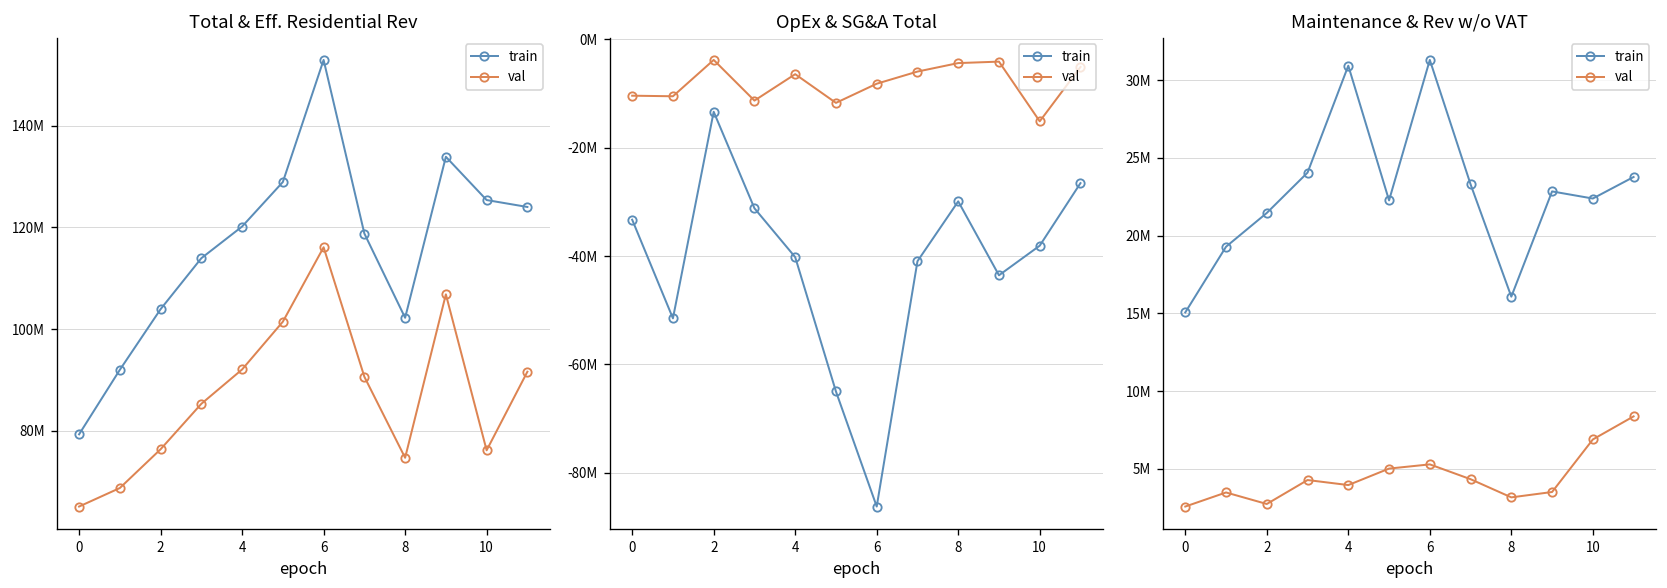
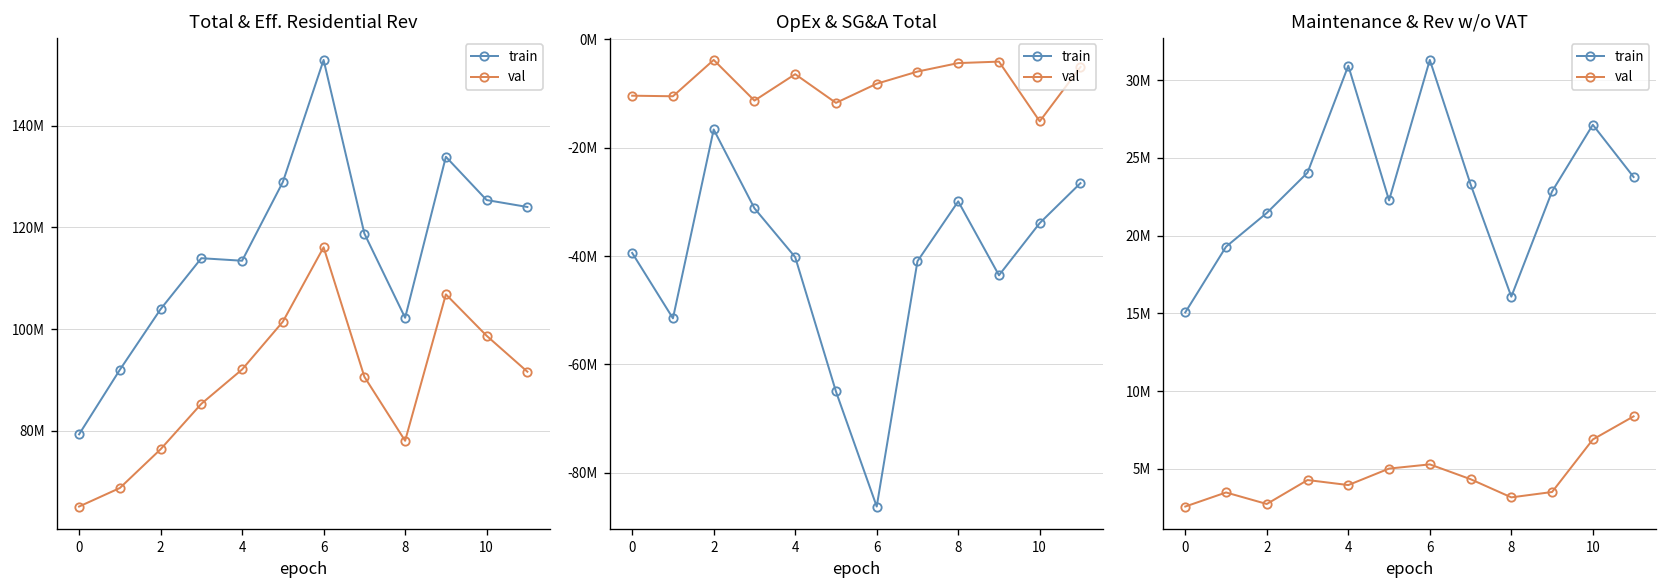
Total & Eff. Residential Rev, train, 4: 120000000 -> 113000000
Total & Eff. Residential Rev, val, 8: 75000000 -> 78000000
Total & Eff. Residential Rev, val, 10: 76000000 -> 99000000
OpEx & SG&A Total, train, 0: -33000000 -> -39000000
OpEx & SG&A Total, train, 2: -13000000 -> -17000000
OpEx & SG&A Total, train, 10: -38000000 -> -34000000
Maintenance & Rev w/o VAT, train, 10: 22400000 -> 27100000
